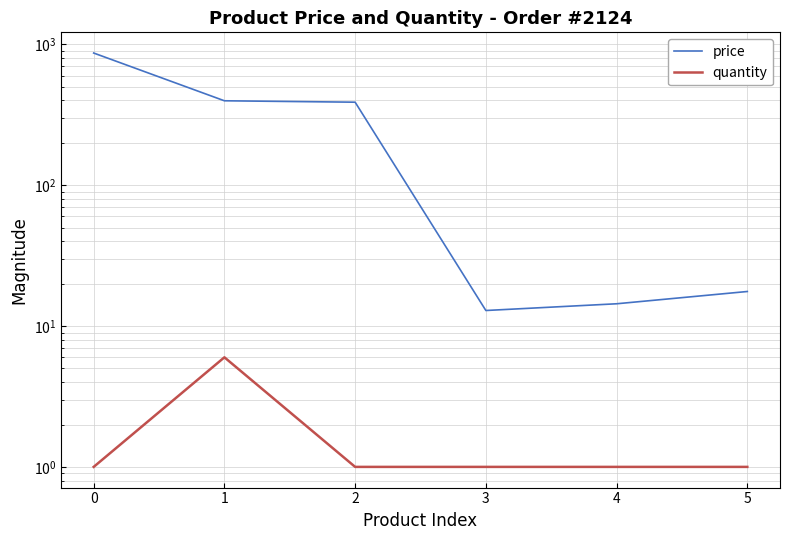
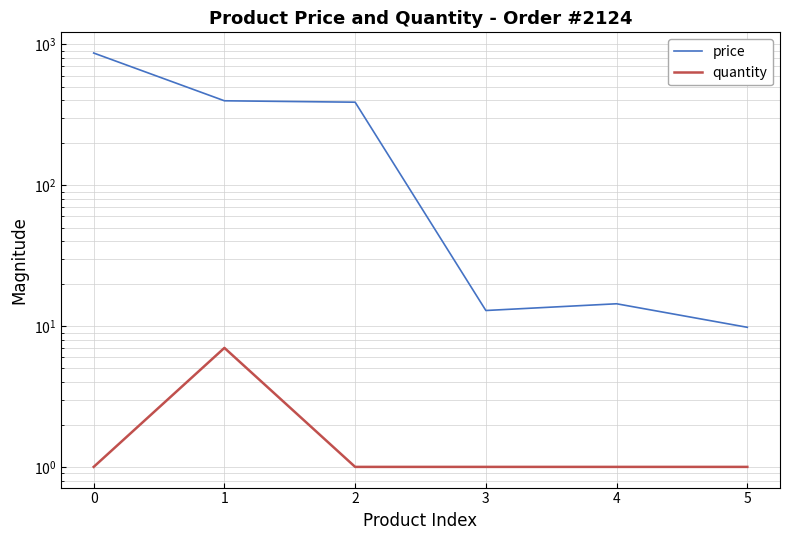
quantity, 1: 6 -> 7
price, 5: 18 -> 10
